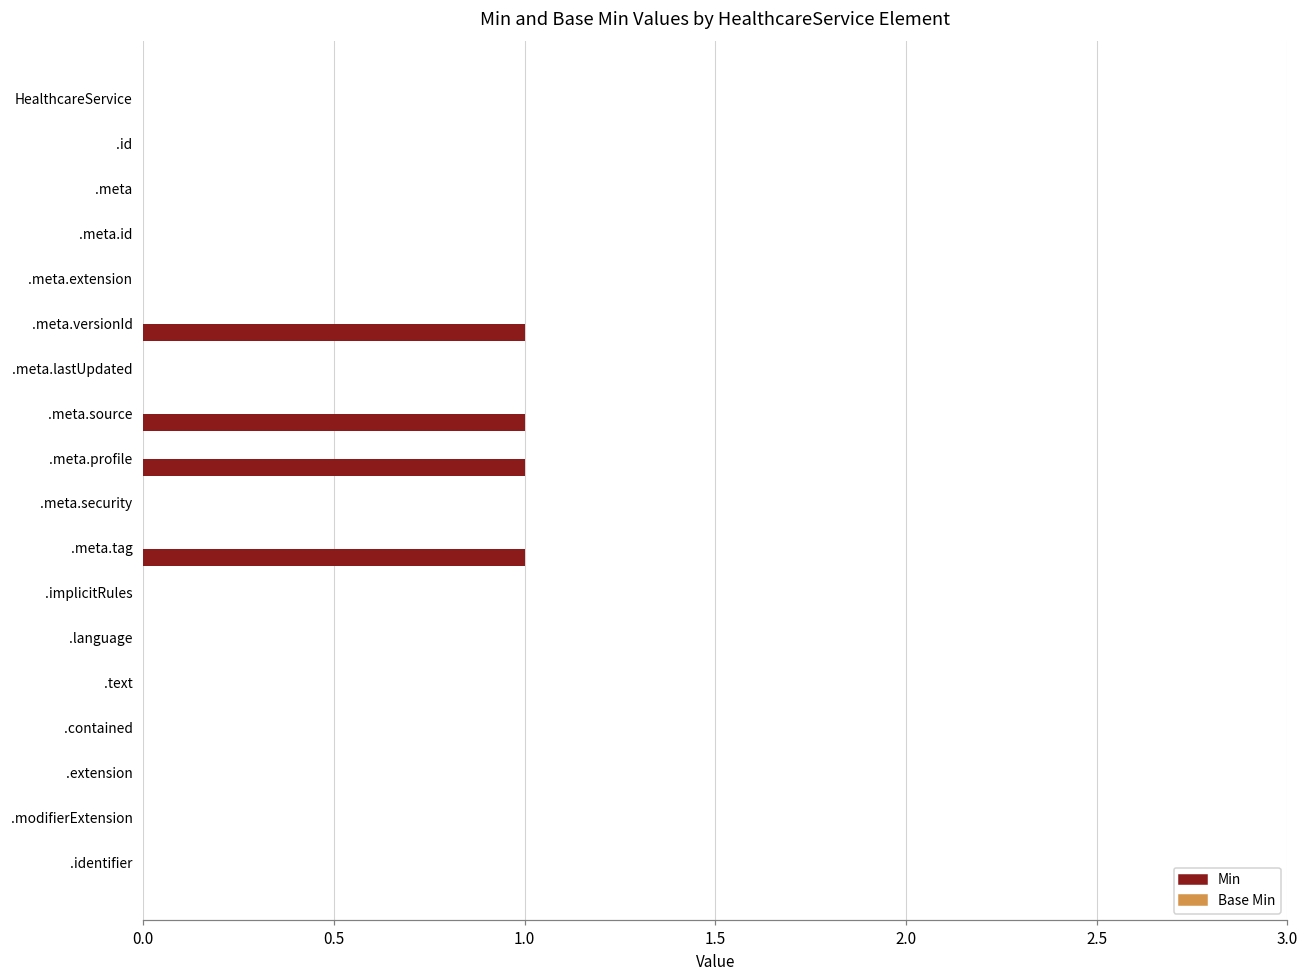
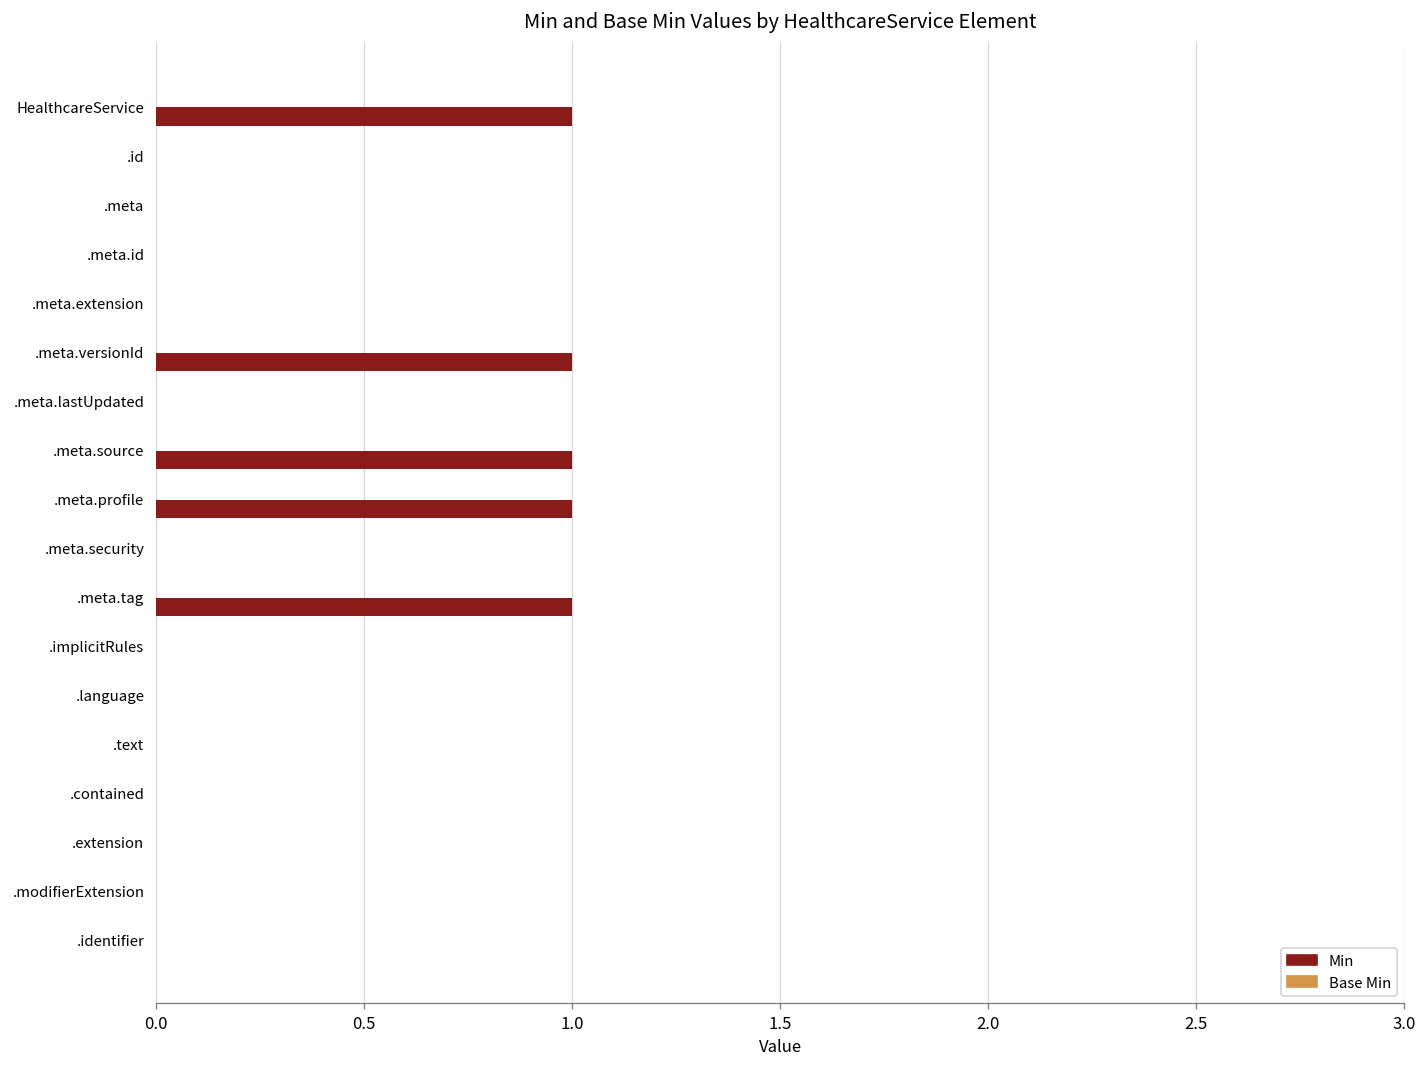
Min, HealthcareService: 0 -> 1
